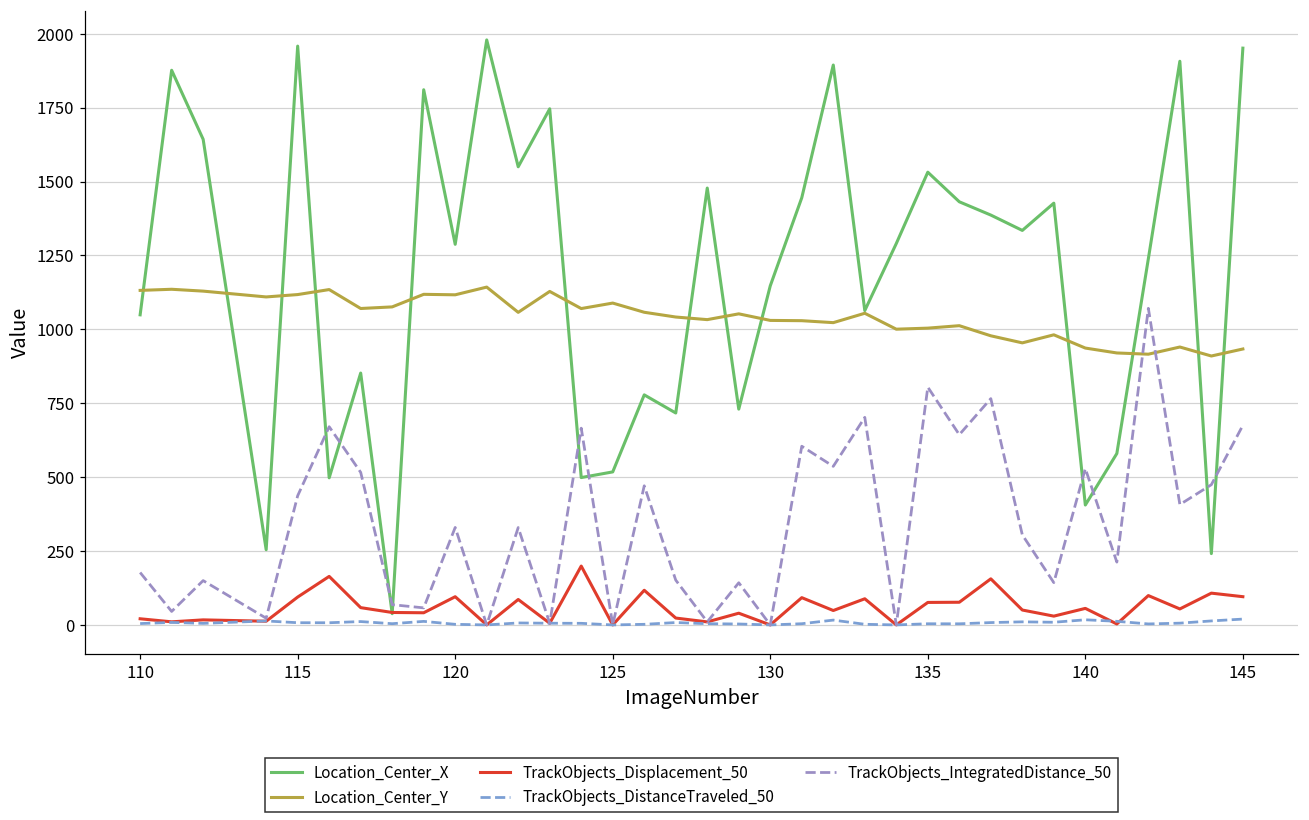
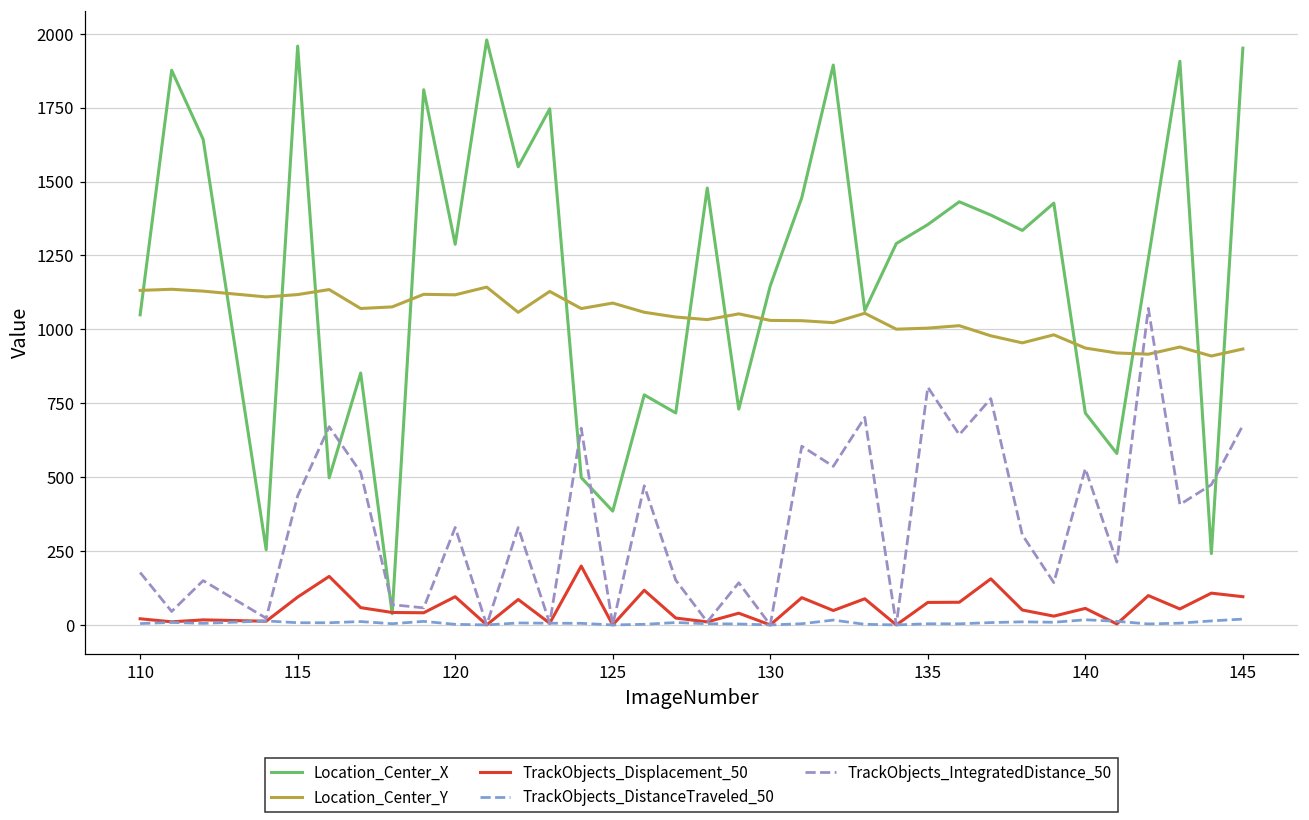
Location_Center_X, 125: 520 -> 390
Location_Center_X, 135: 1530 -> 1350
Location_Center_X, 140: 410 -> 720
